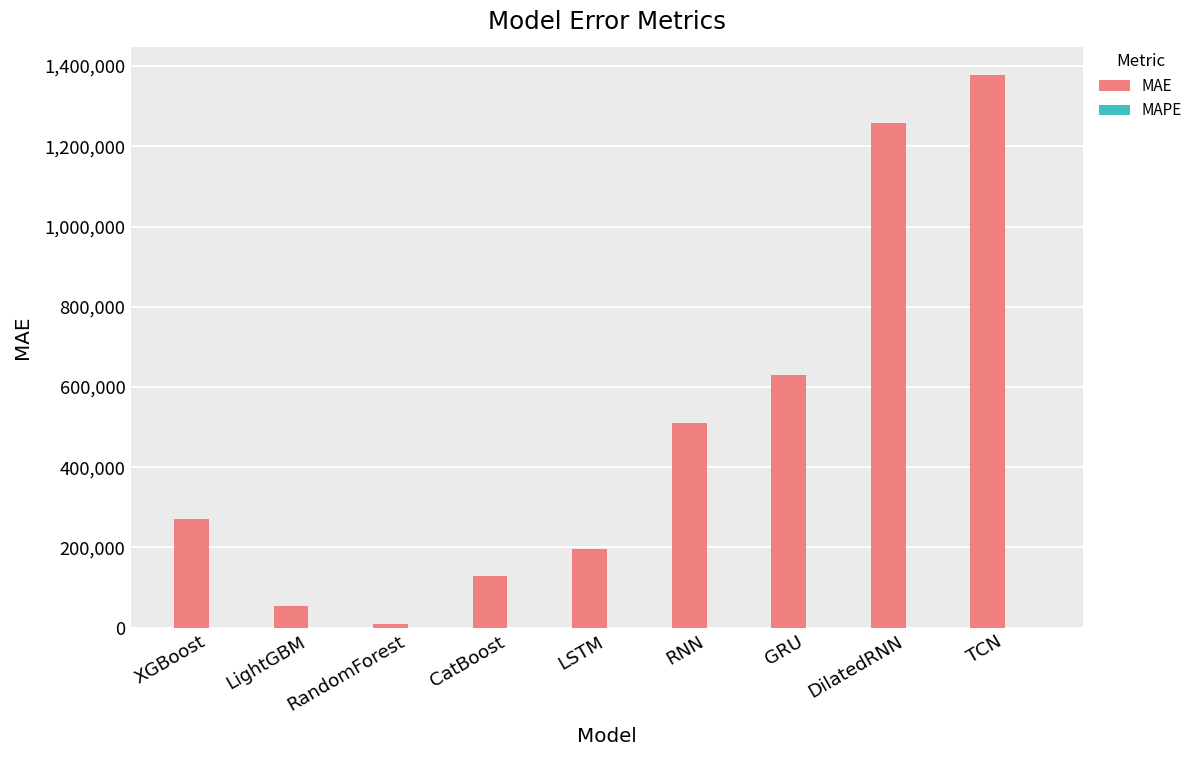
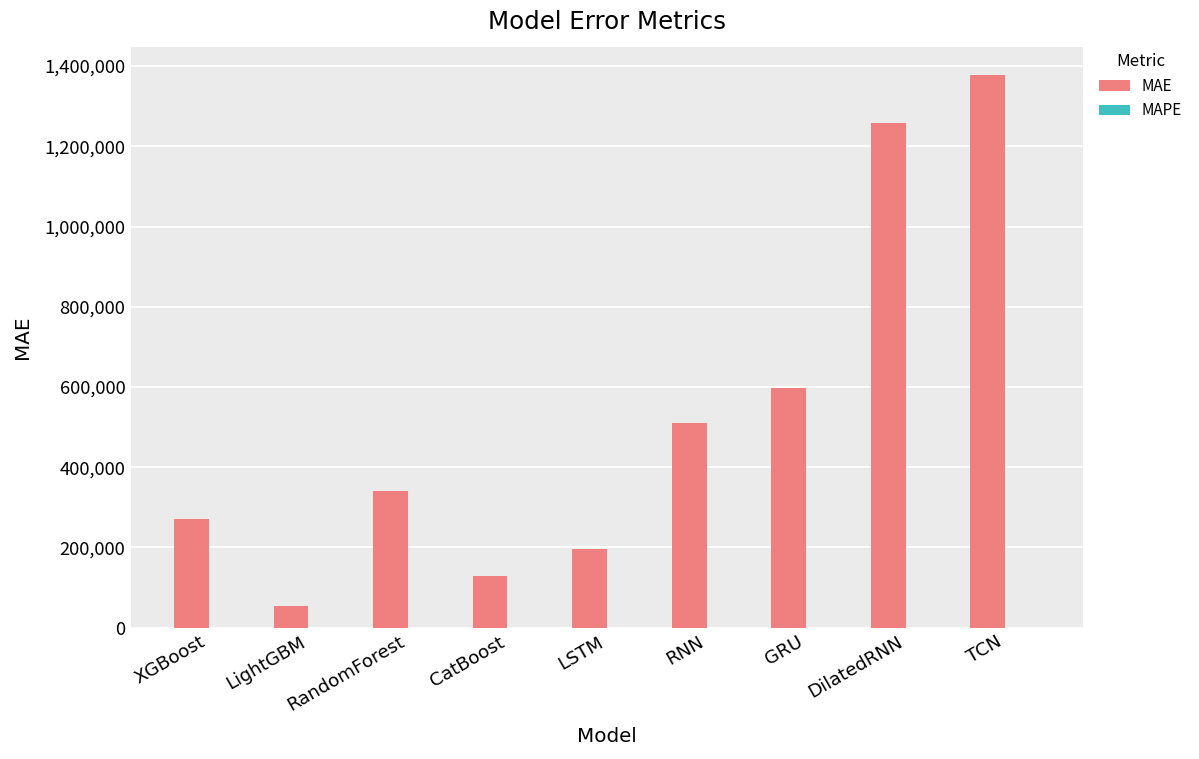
MAE, RandomForest: 10,000 -> 340,000
MAE, GRU: 630,000 -> 600,000
